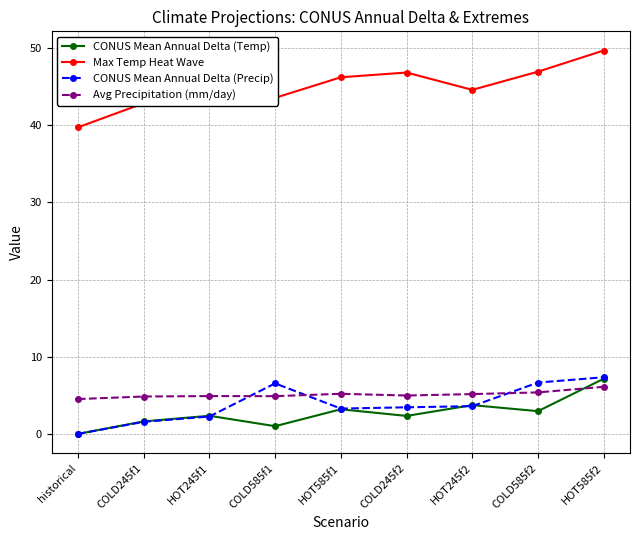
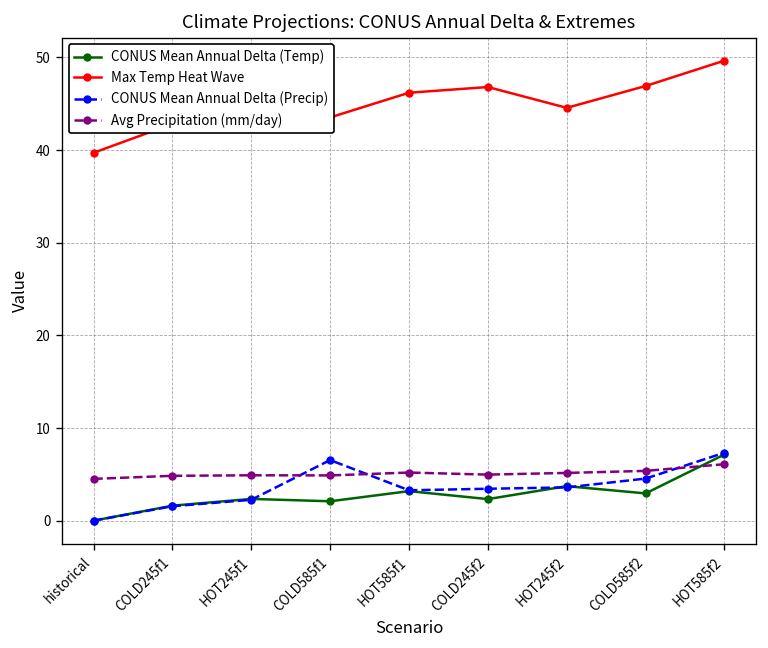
CONUS Mean Annual Delta (Temp), COLD585f1: 1 -> 2
CONUS Mean Annual Delta (Precip), COLD585f2: 7 -> 5
